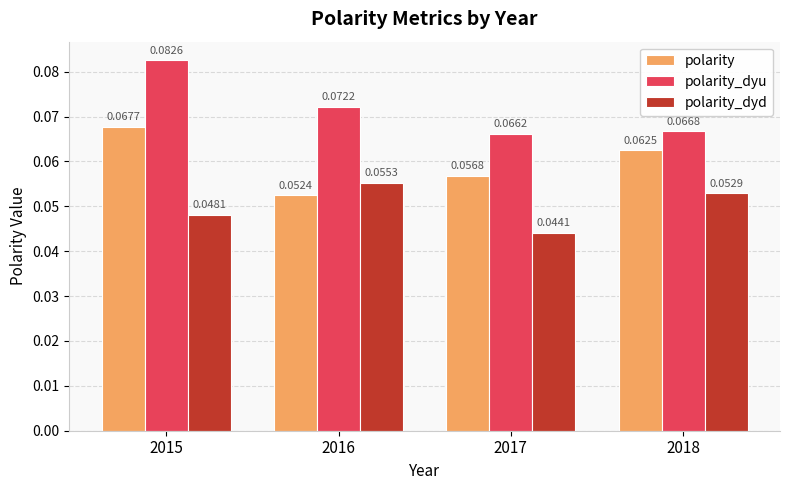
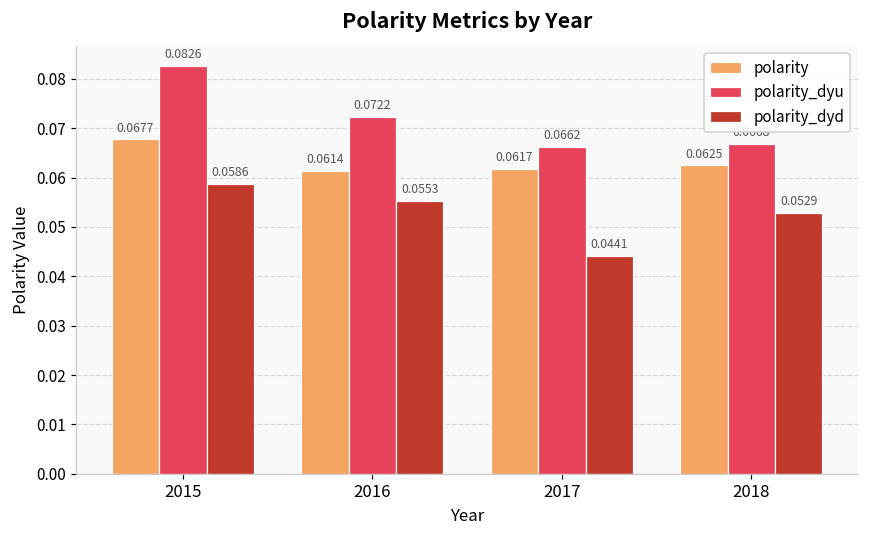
polarity_dyd, 2015: 0.0481 -> 0.0586
polarity, 2016: 0.0524 -> 0.0614
polarity, 2017: 0.0568 -> 0.0617
